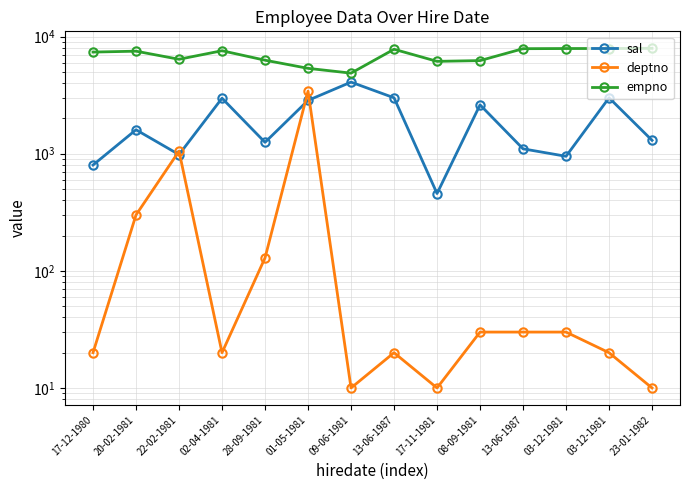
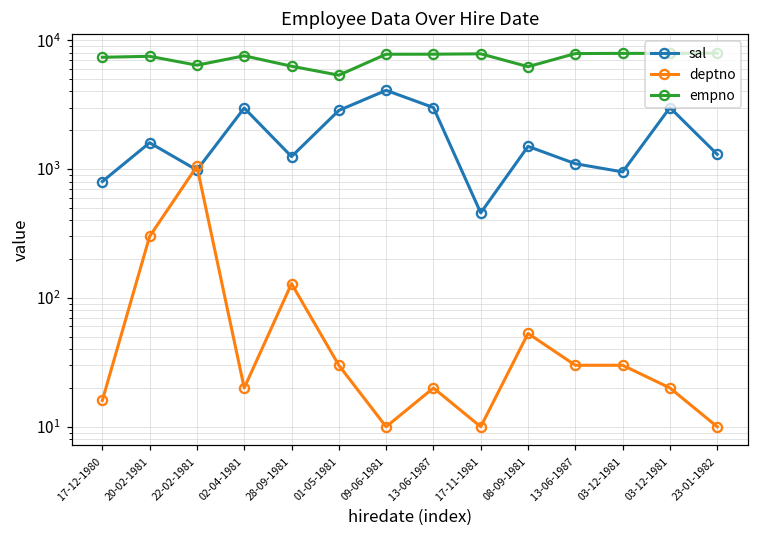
deptno, 17-12-1980: 20 -> 16
deptno, 01-05-1981: 3400 -> 30
empno, 09-06-1981: 4900 -> 8000
empno, 17-11-1981: 6000 -> 8000
sal, 08-09-1981: 2600 -> 1500
deptno, 08-09-1981: 30 -> 50
